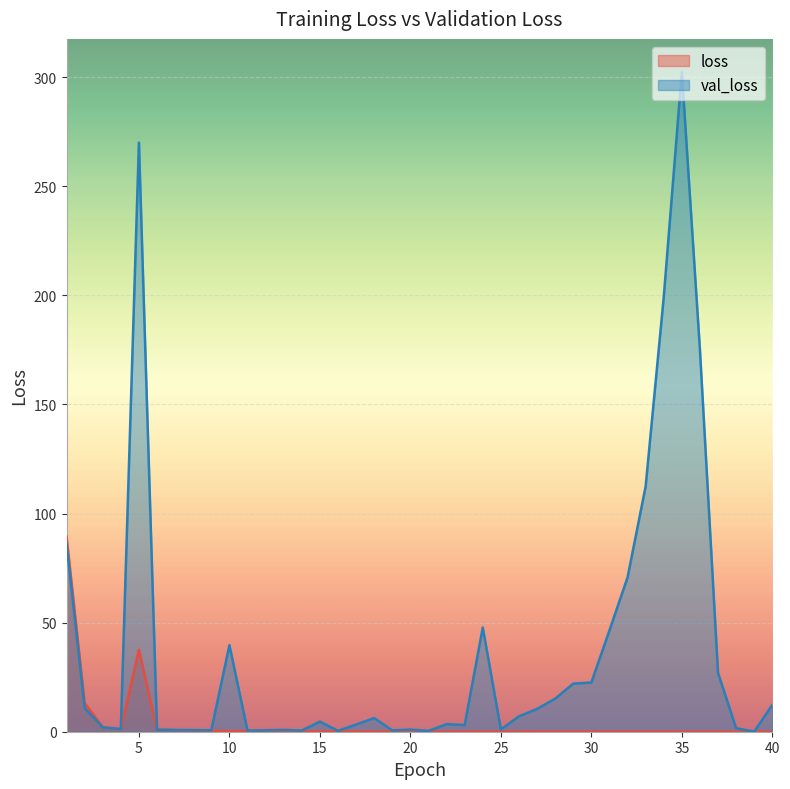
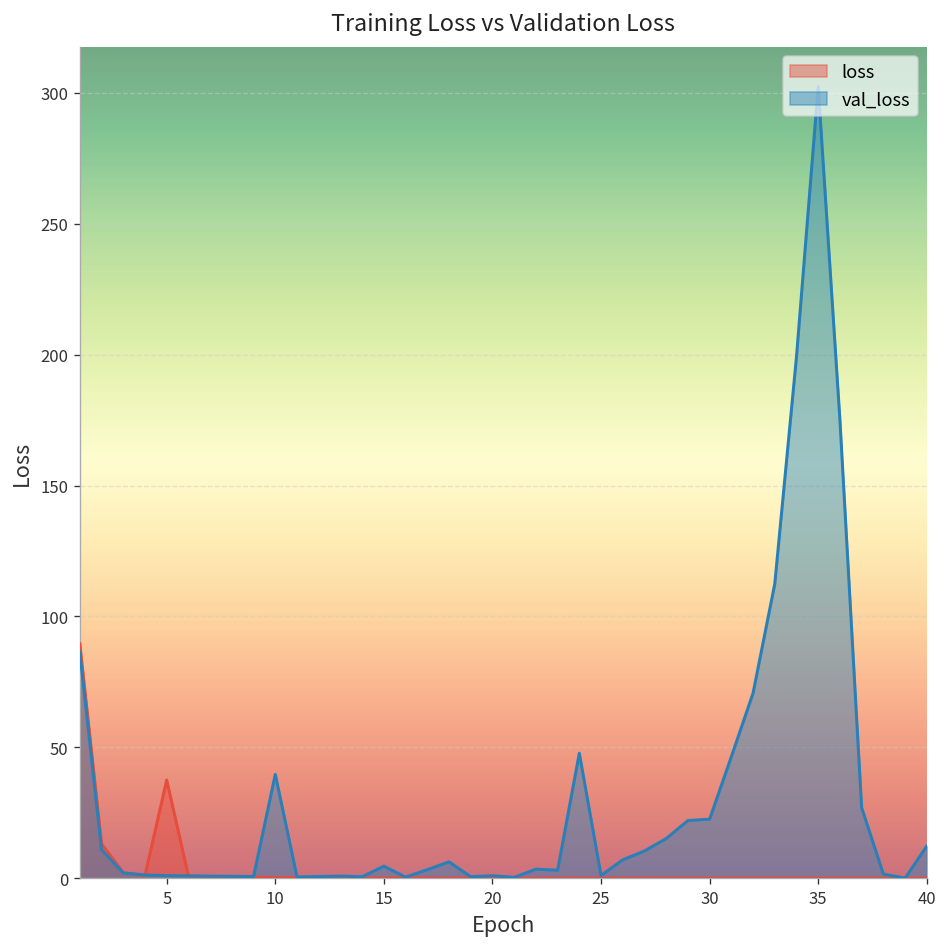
val_loss, 5: 270 -> 1
